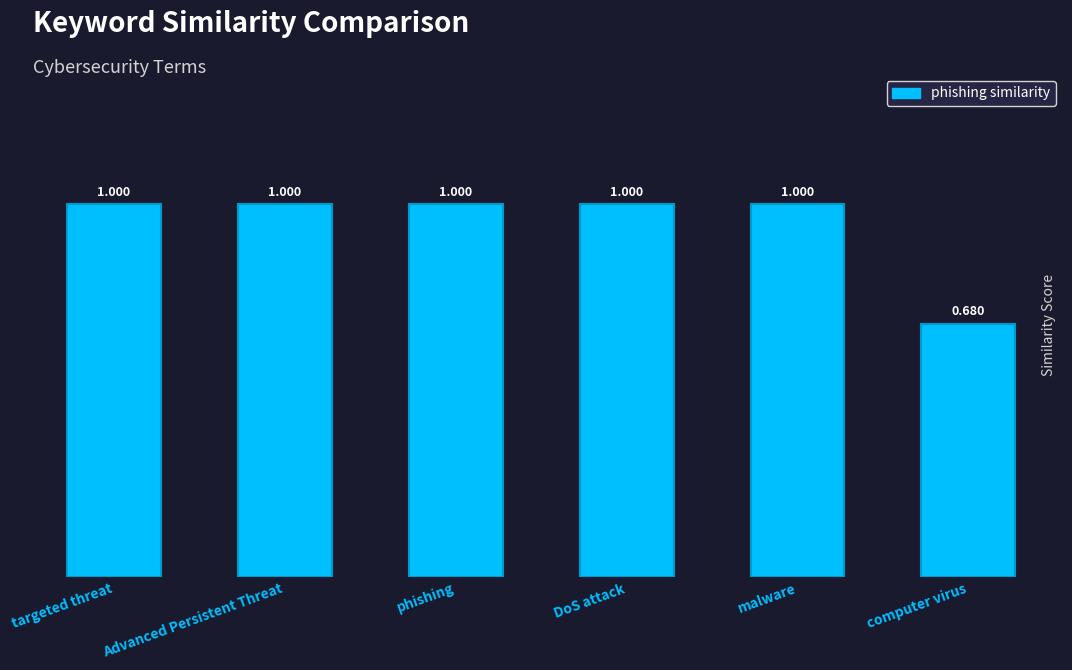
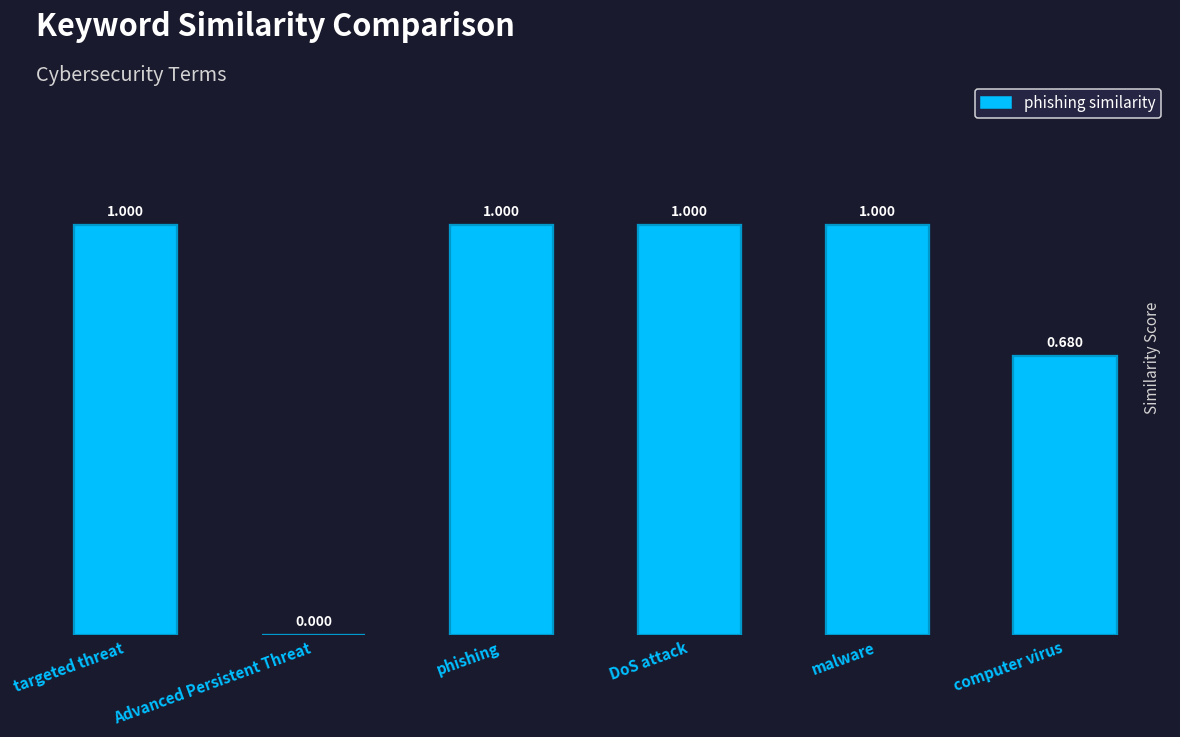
Advanced Persistent Threat: 1.000 -> 0.000
